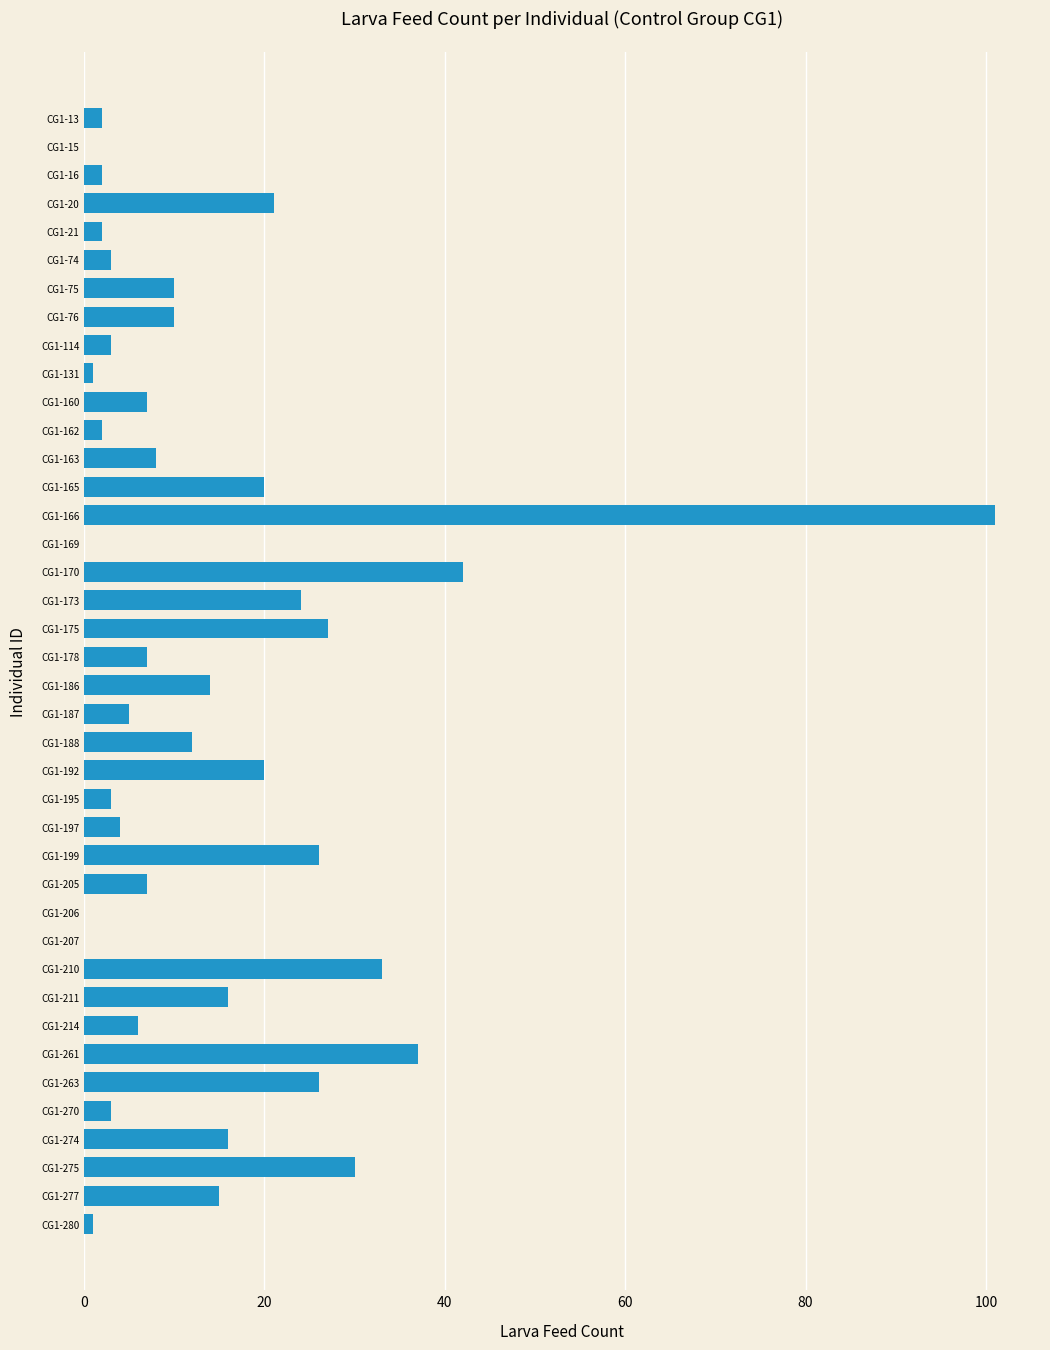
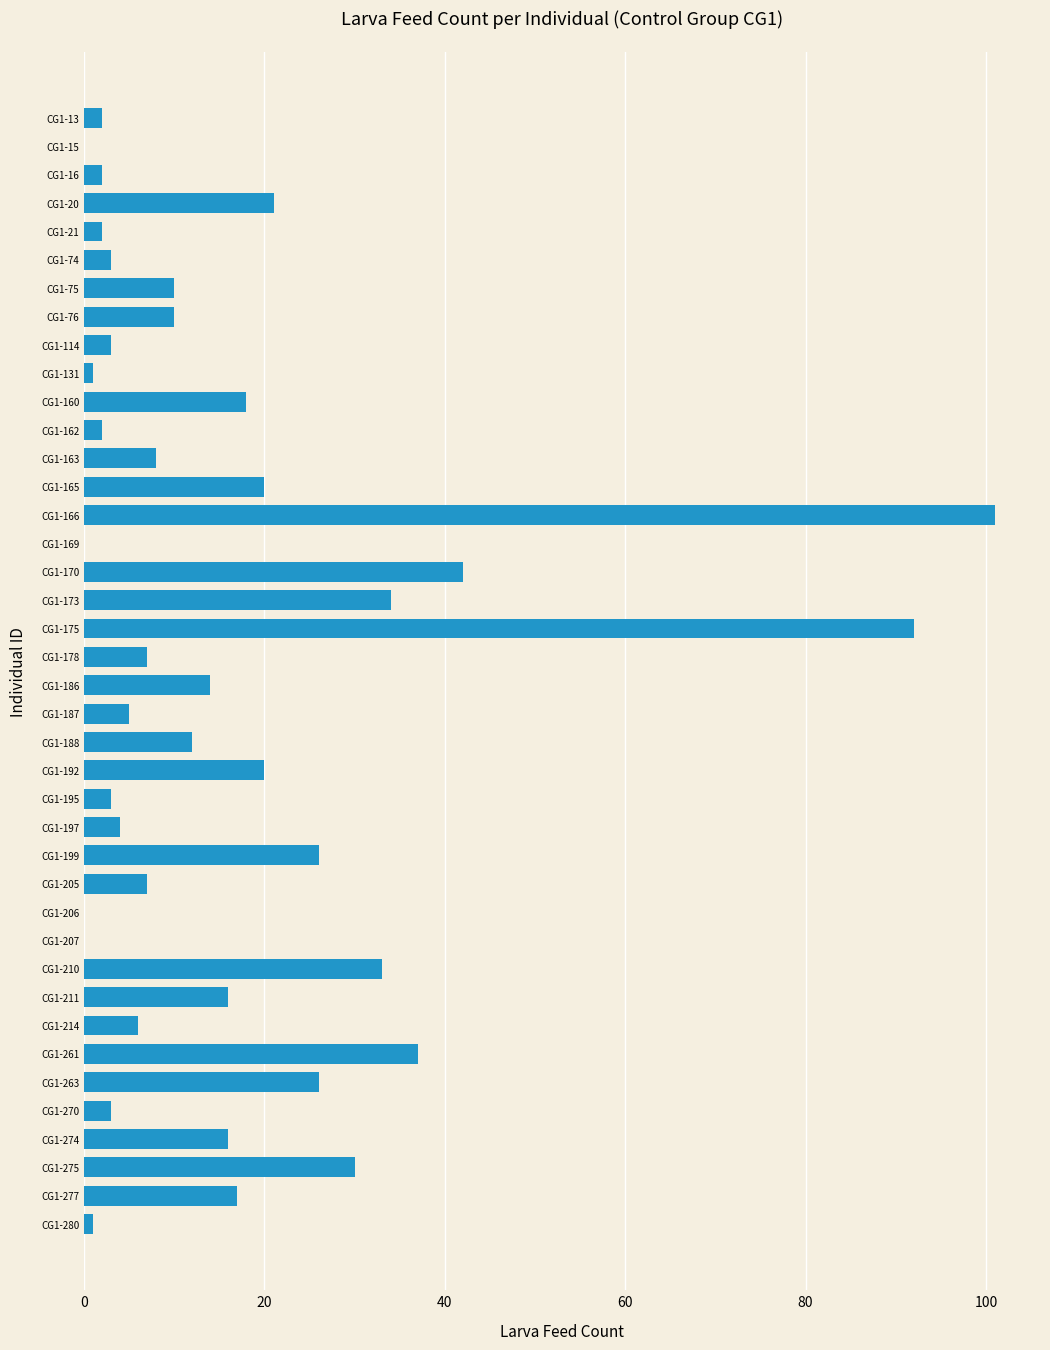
CG1-160: 7 -> 18
CG1-173: 24 -> 34
CG1-175: 27 -> 92
CG1-277: 15 -> 17
